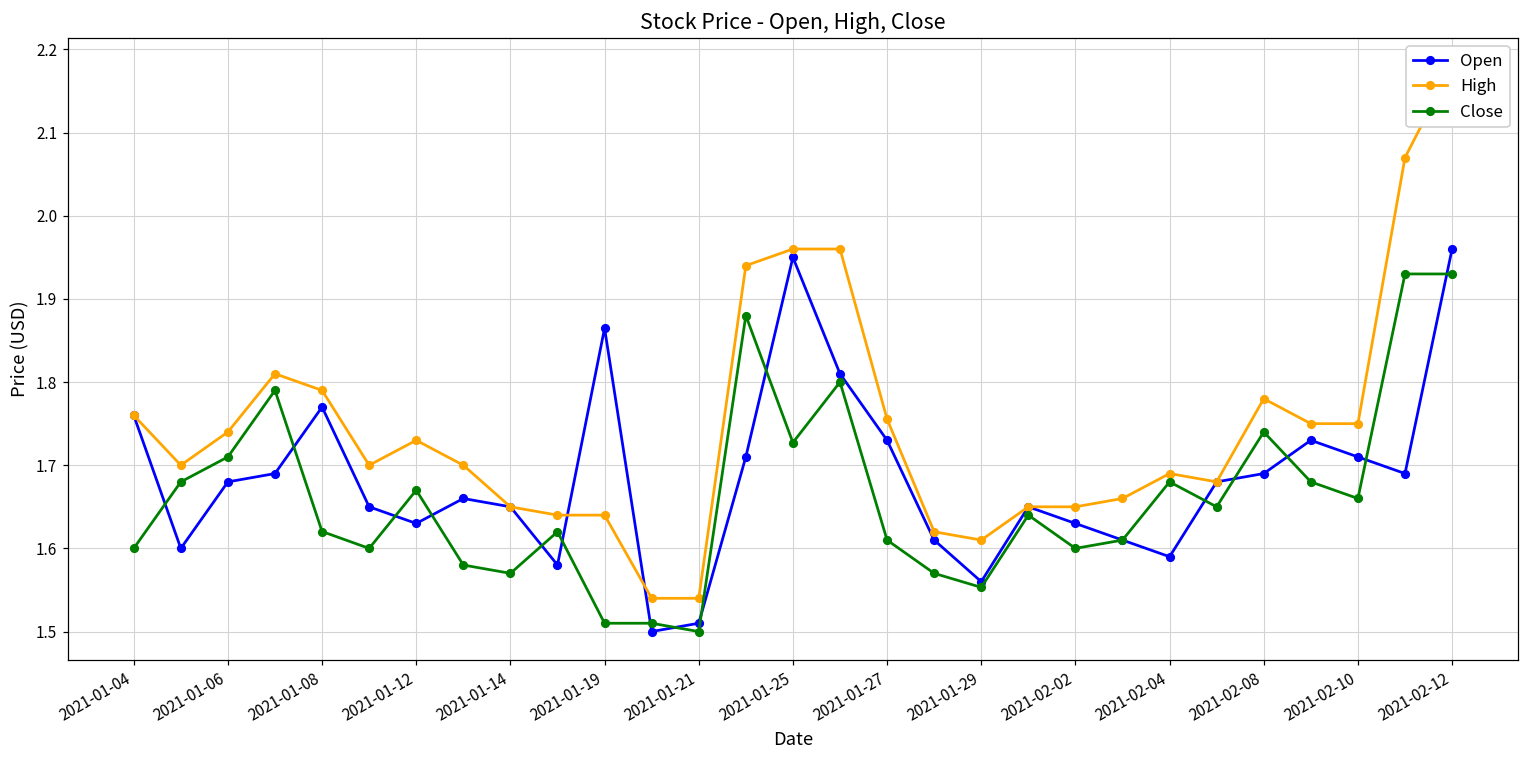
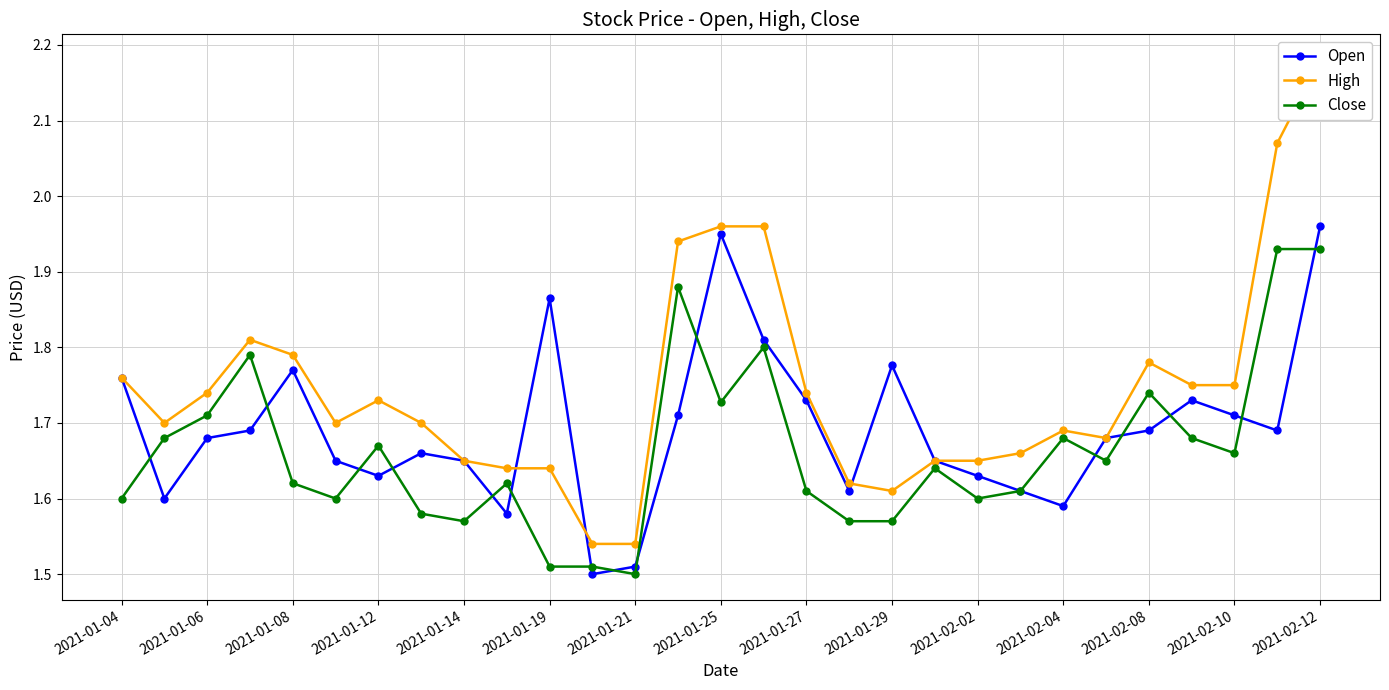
High, 2021-01-27: 1.76 -> 1.74
Open, 2021-01-29: 1.56 -> 1.78
Close, 2021-01-29: 1.55 -> 1.57
